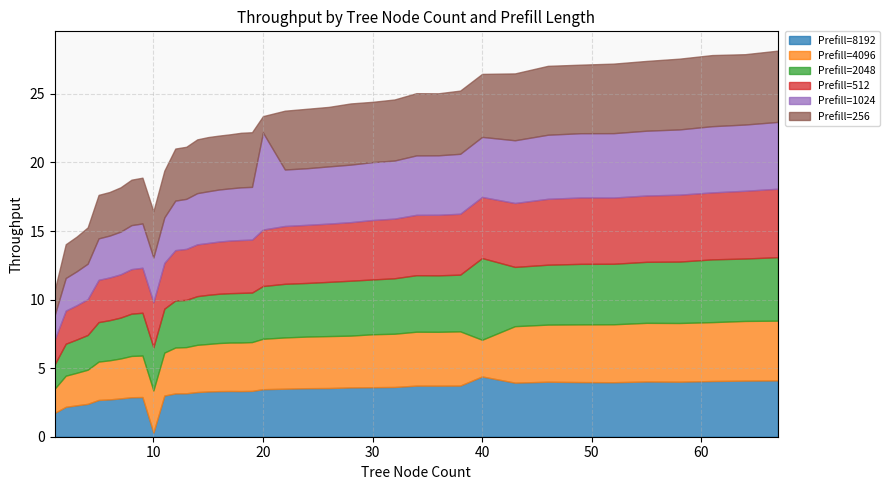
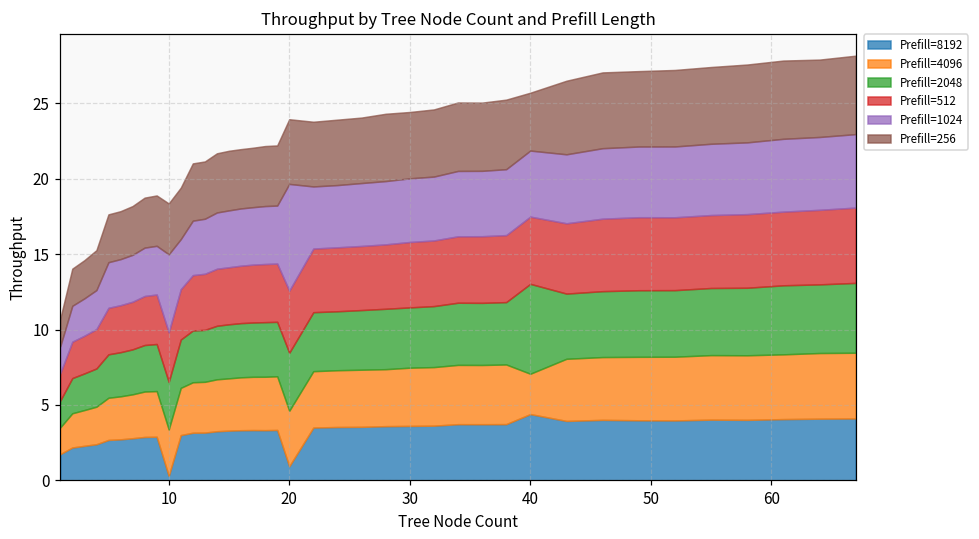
Prefill=1024, 10: 3.3 -> 5.2
Prefill=8192, 20: 3.5 -> 0.9
Prefill=256, 20: 1.2 -> 4.3
Prefill=256, 40: 4.6 -> 3.8
